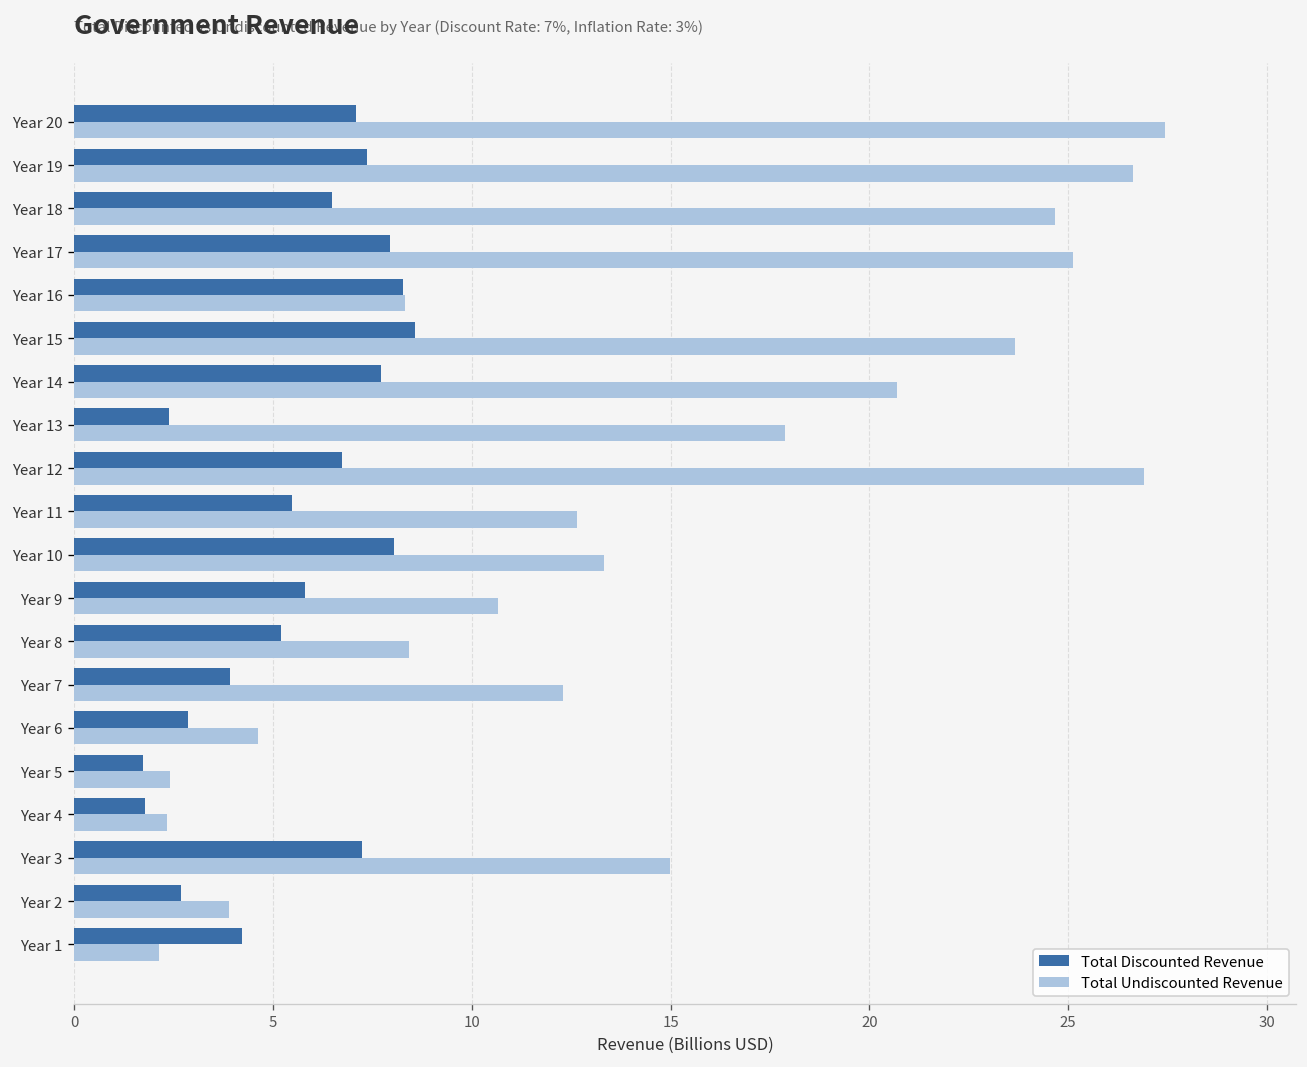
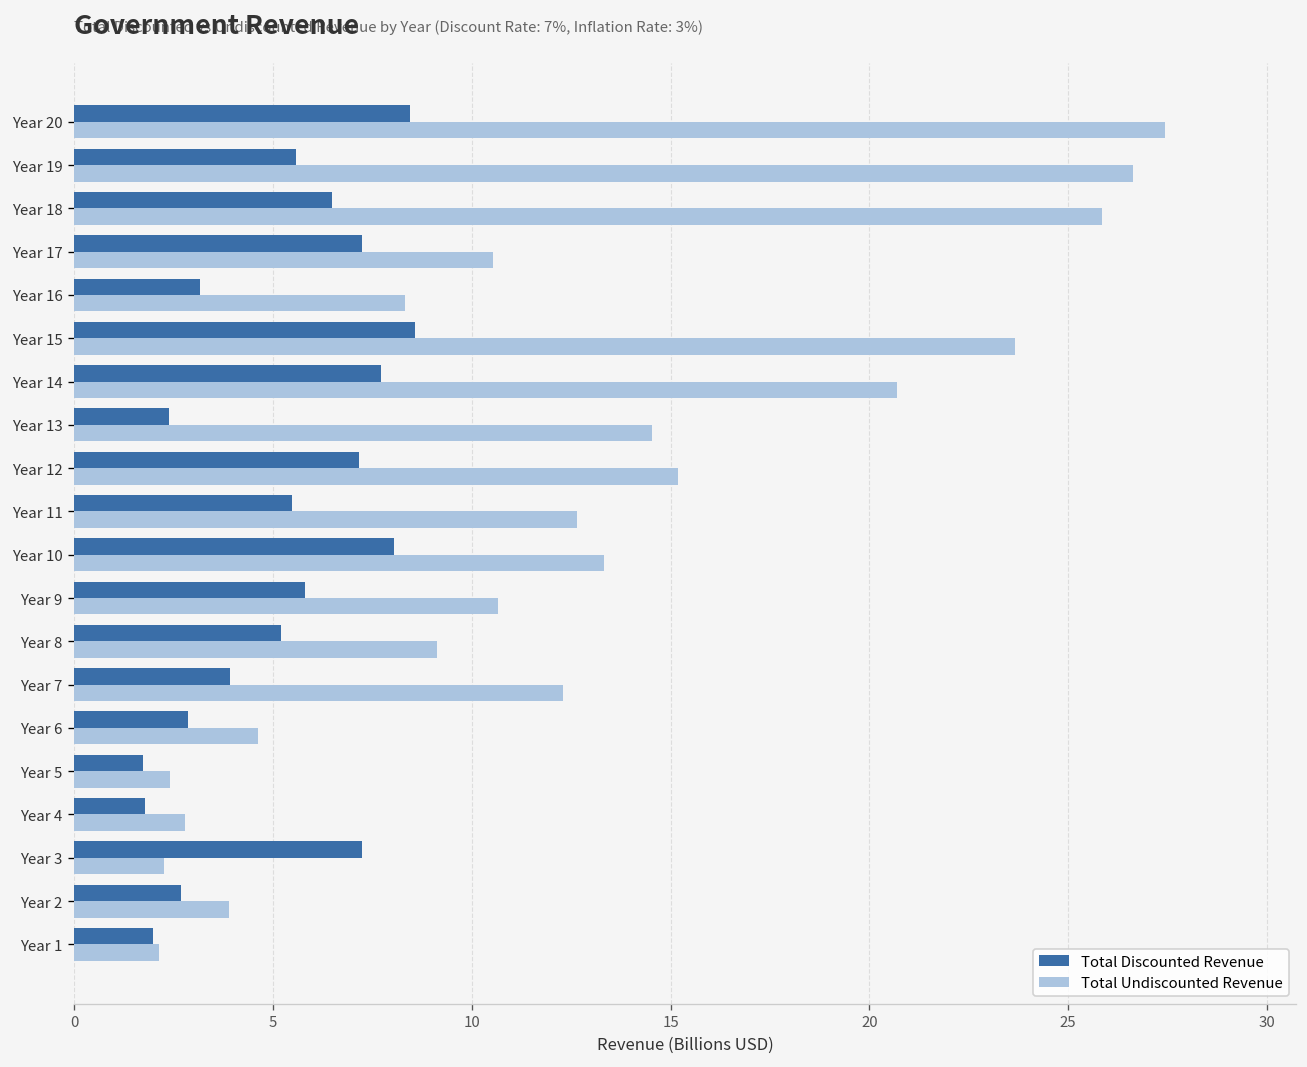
Total Discounted Revenue, Year 20: 7.1 -> 8.4
Total Discounted Revenue, Year 19: 7.4 -> 5.6
Total Undiscounted Revenue, Year 18: 24.7 -> 25.9
Total Discounted Revenue, Year 17: 7.9 -> 7.3
Total Undiscounted Revenue, Year 17: 25.1 -> 10.5
Total Discounted Revenue, Year 16: 8.3 -> 3.2
Total Undiscounted Revenue, Year 13: 17.9 -> 14.5
Total Discounted Revenue, Year 12: 6.7 -> 7.2
Total Undiscounted Revenue, Year 12: 26.9 -> 15.2
Total Undiscounted Revenue, Year 8: 8.4 -> 9.1
Total Undiscounted Revenue, Year 4: 2.3 -> 2.8
Total Undiscounted Revenue, Year 3: 15.0 -> 2.3
Total Discounted Revenue, Year 1: 4.2 -> 2.0
